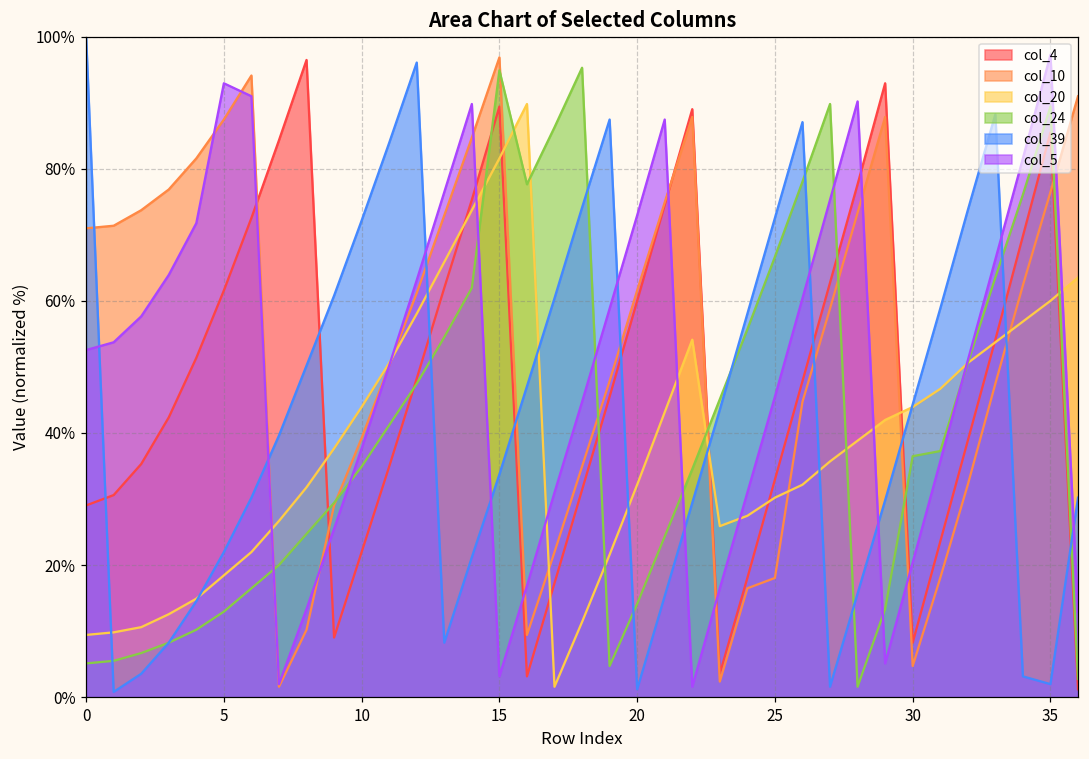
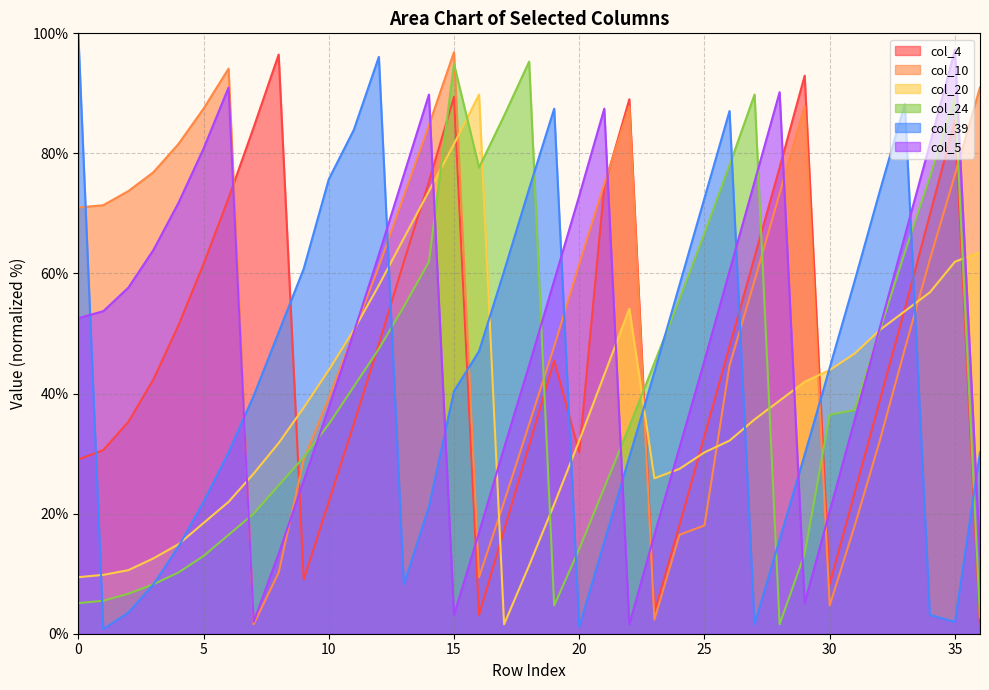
col_5, 5: 93% -> 81%
col_39, 10: 72% -> 76%
col_39, 15: 34% -> 40%
col_4, 20: 60% -> 30%
col_20, 35: 60% -> 62%
